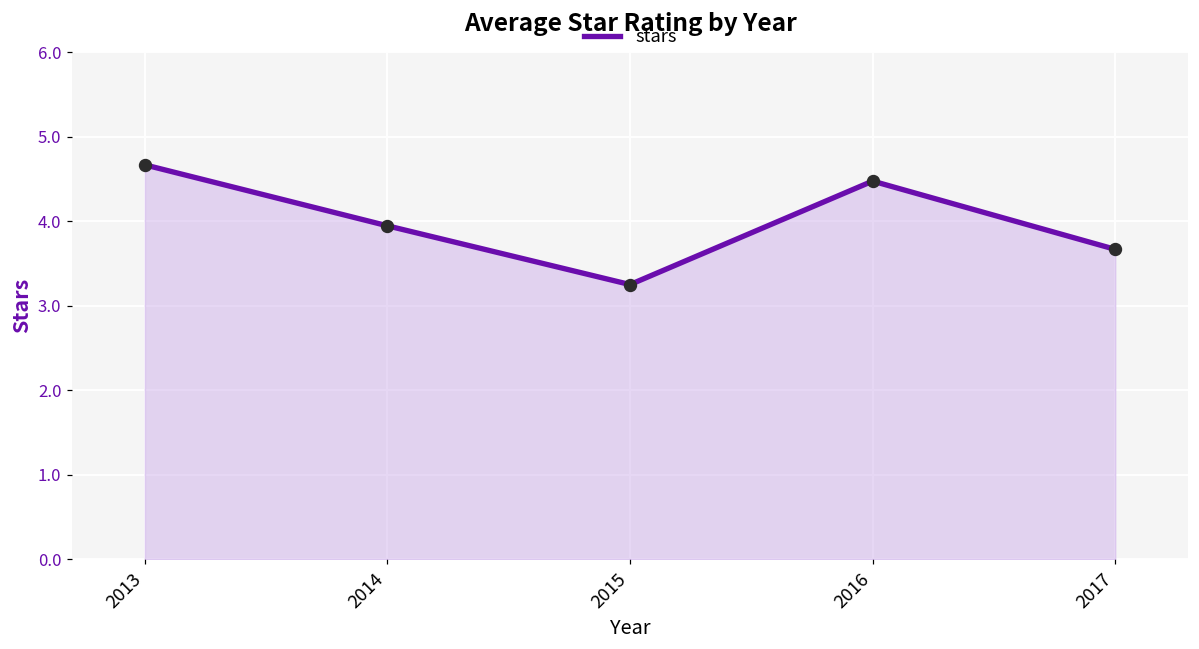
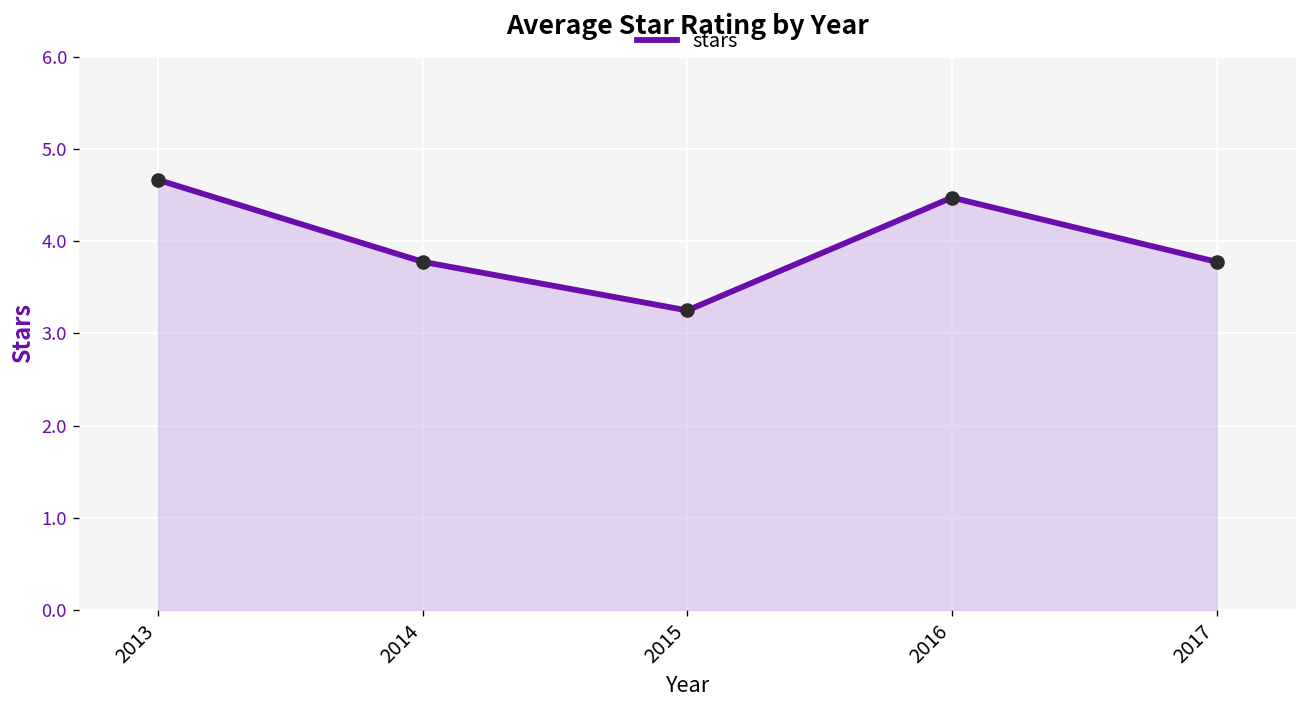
2014: 3.9 -> 3.8
2017: 3.7 -> 3.8
